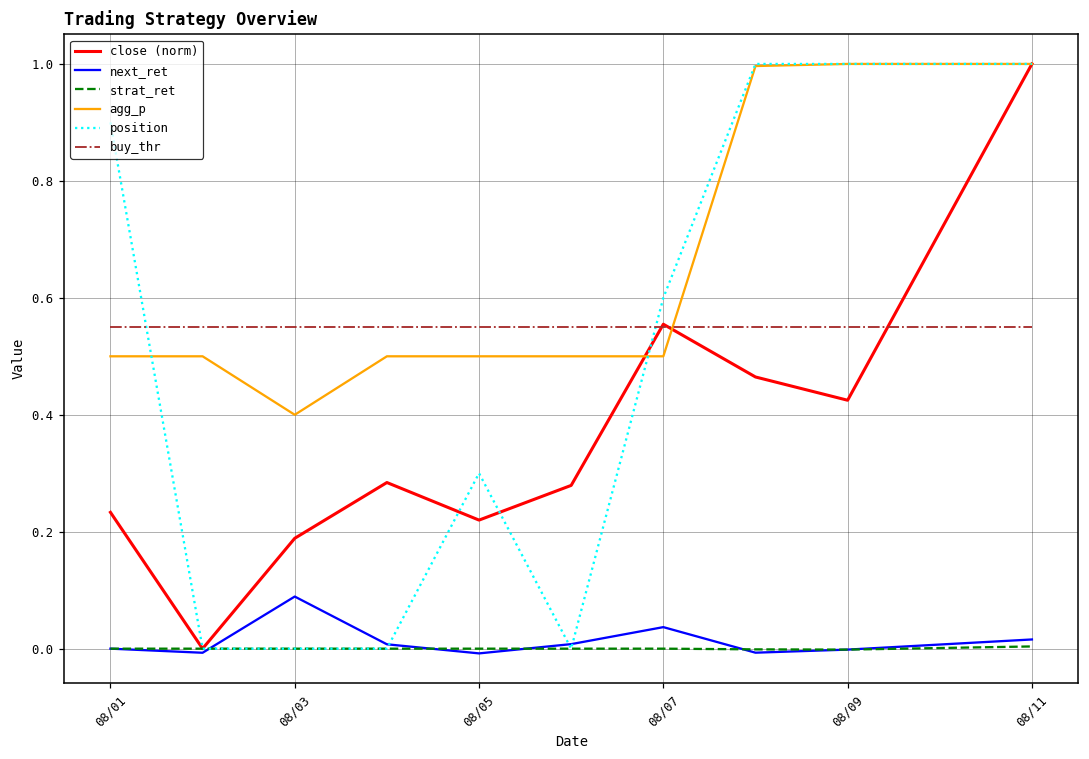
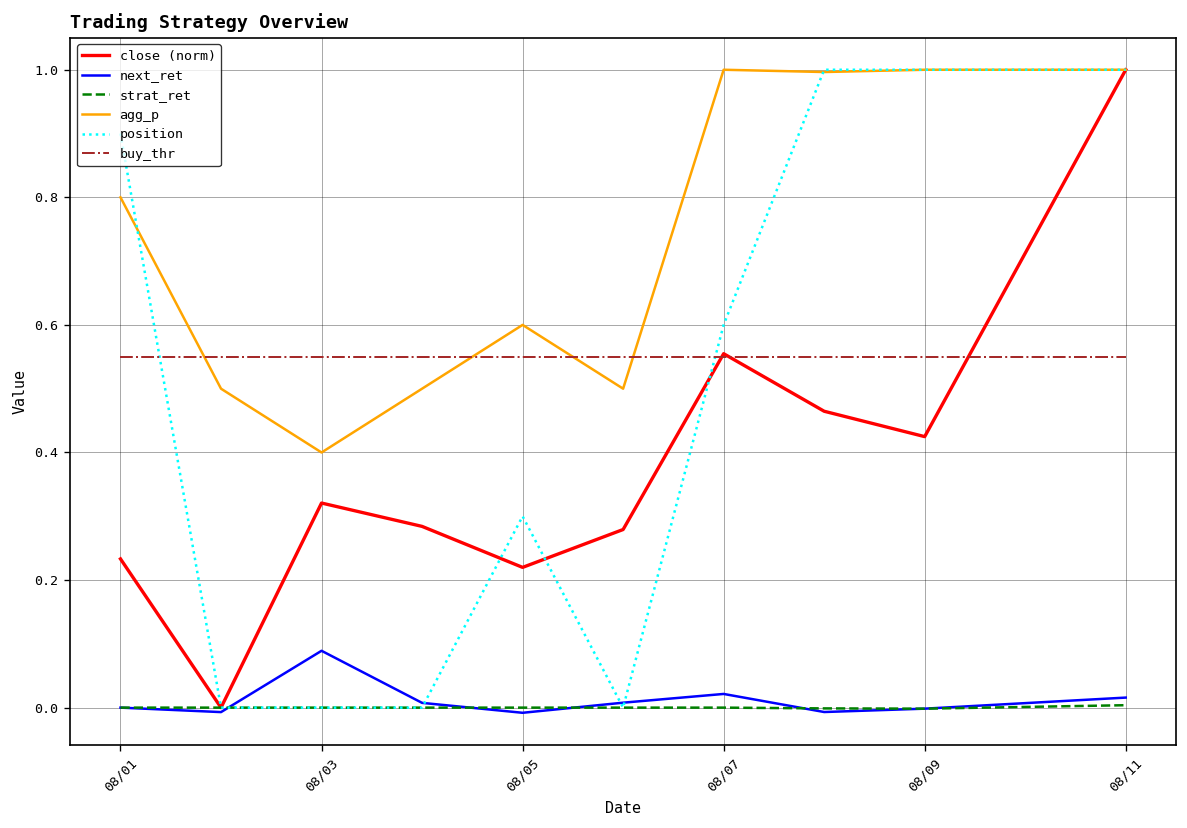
agg_p, 08/01: 0.5 -> 0.8
close (norm), 08/03: 0.19 -> 0.32
agg_p, 08/05: 0.5 -> 0.6
next_ret, 08/07: 0.04 -> 0.02
agg_p, 08/07: 0.5 -> 1.0
